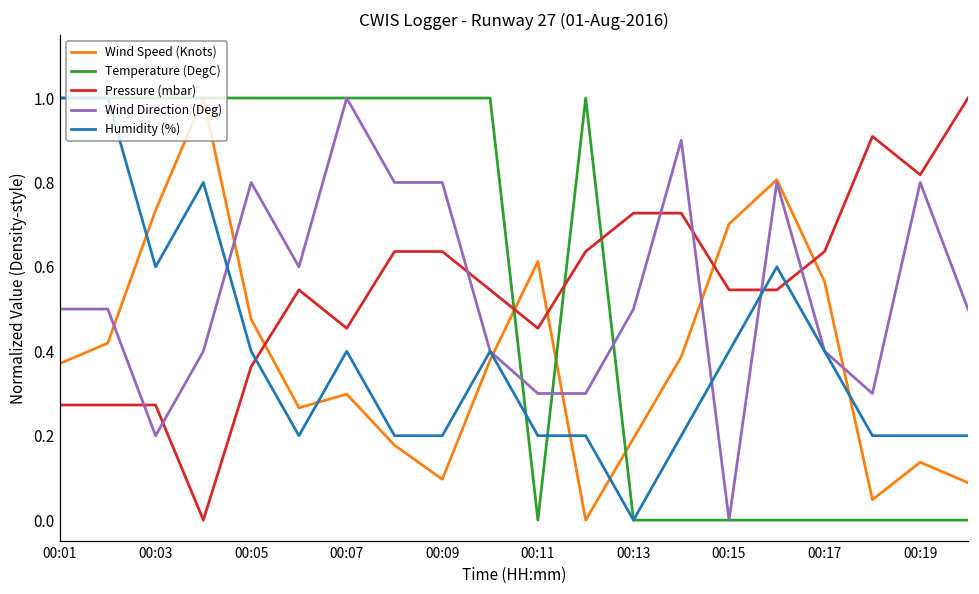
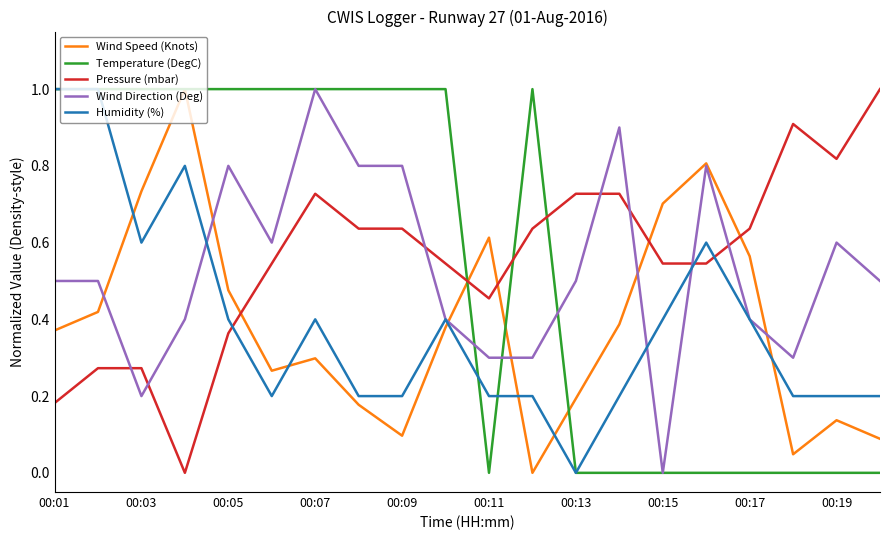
Pressure (mbar), 00:01: 0.27 -> 0.18
Pressure (mbar), 00:07: 0.45 -> 0.73
Wind Direction (Deg), 00:19: 0.80 -> 0.60
